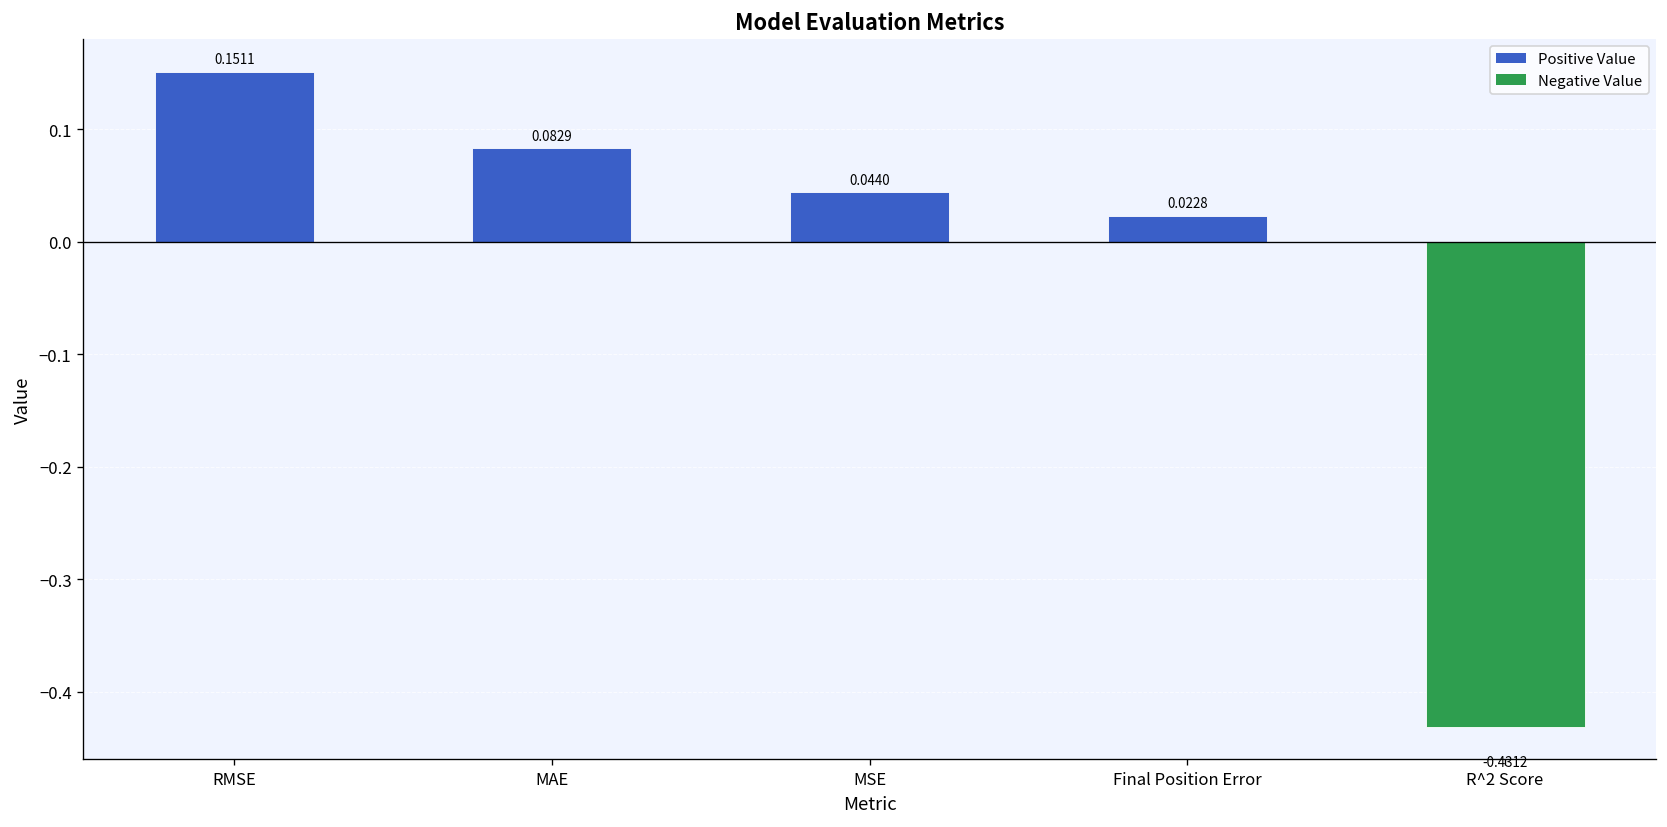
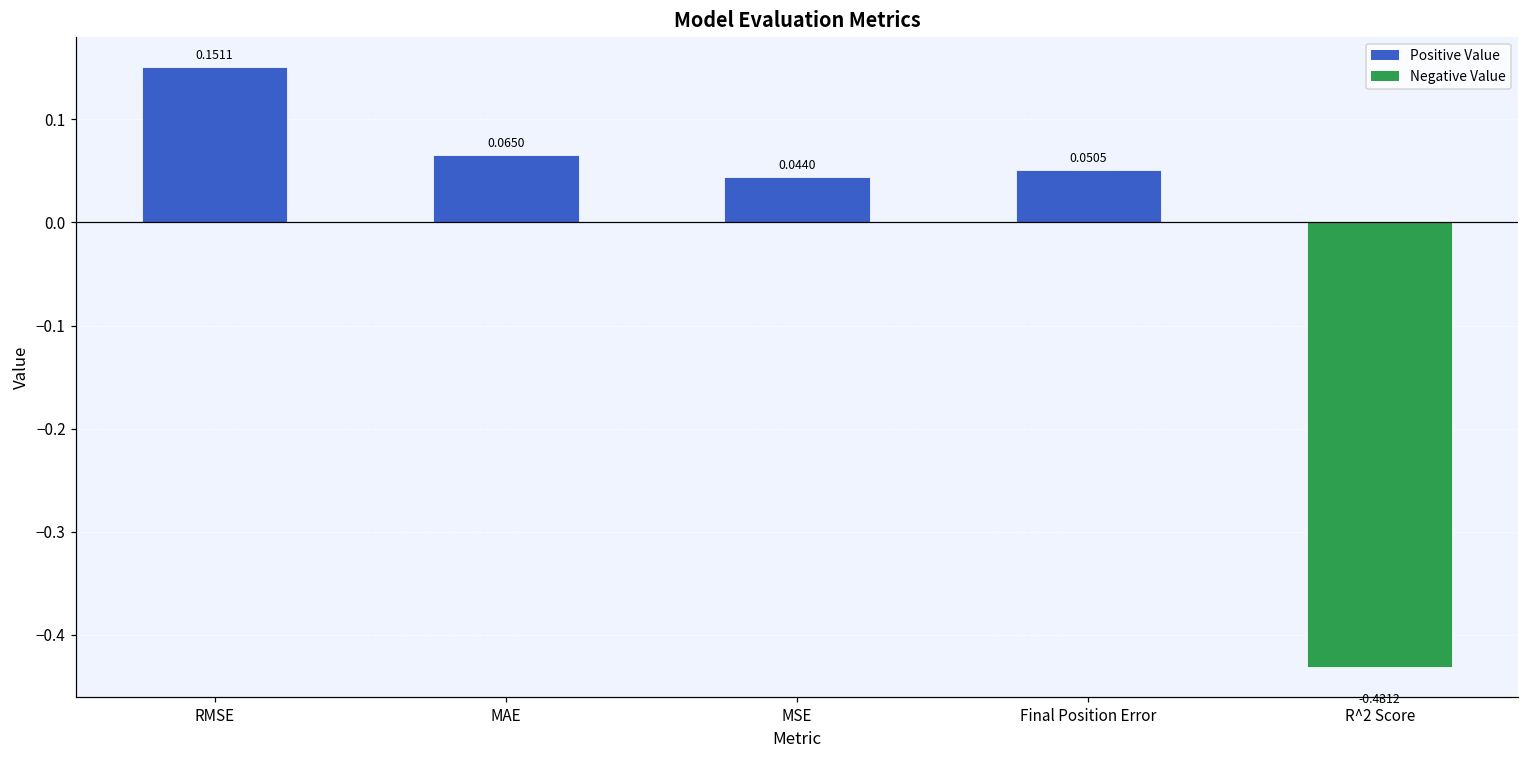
MAE: 0.0829 -> 0.0650
Final Position Error: 0.0228 -> 0.0505
